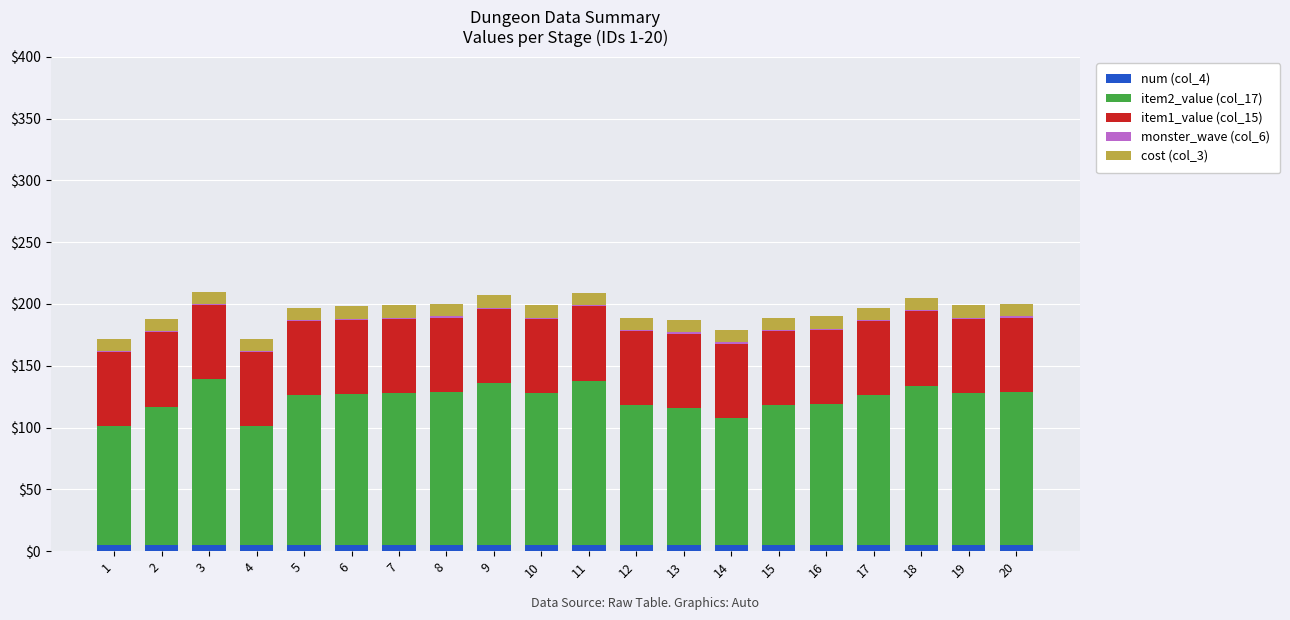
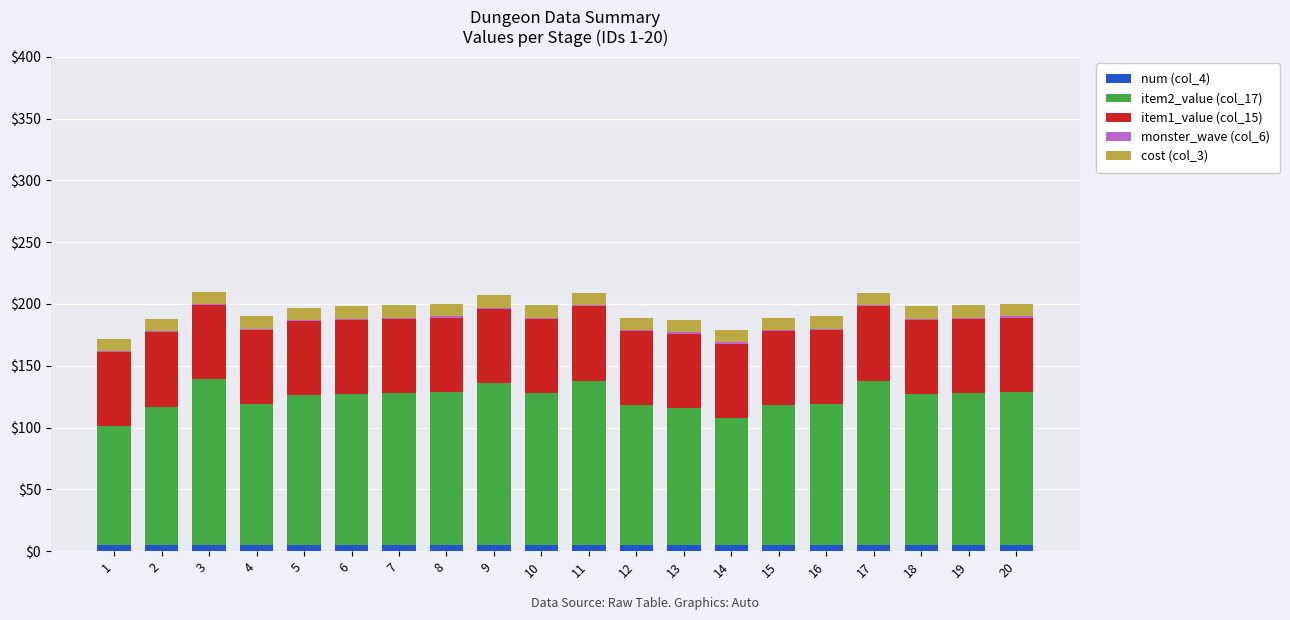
item2_value (col_17), 4: $96 -> $114
item2_value (col_17), 17: $121 -> $133
item2_value (col_17), 18: $129 -> $122
